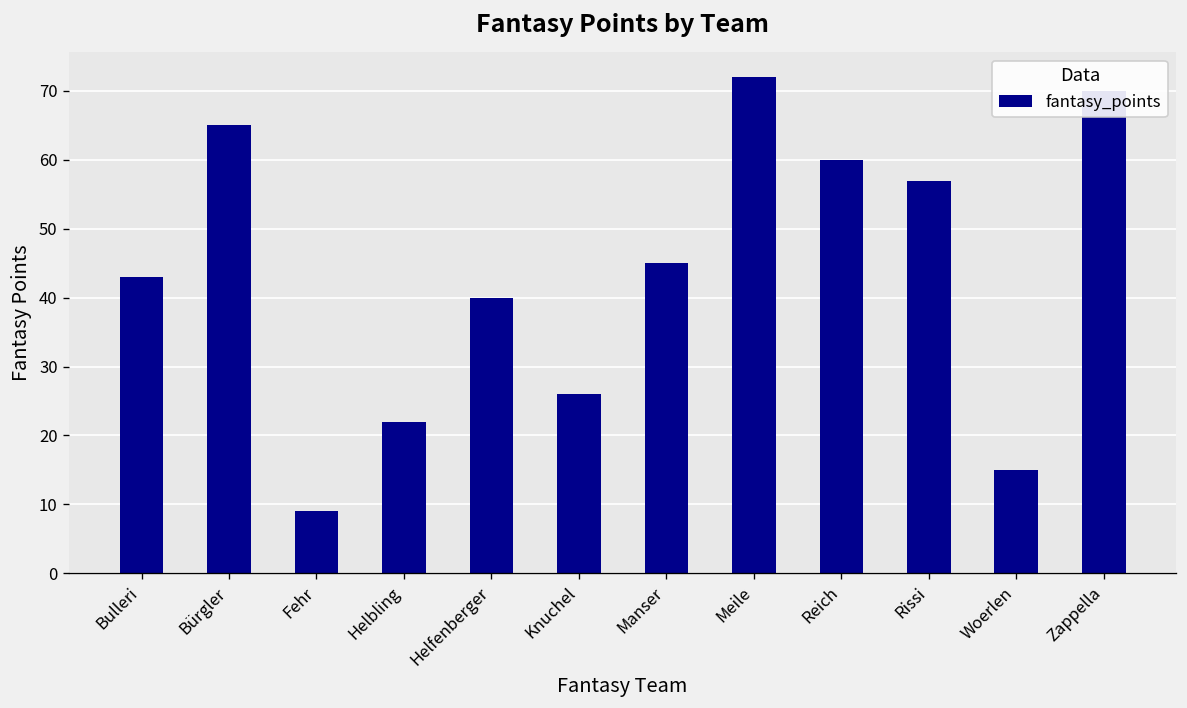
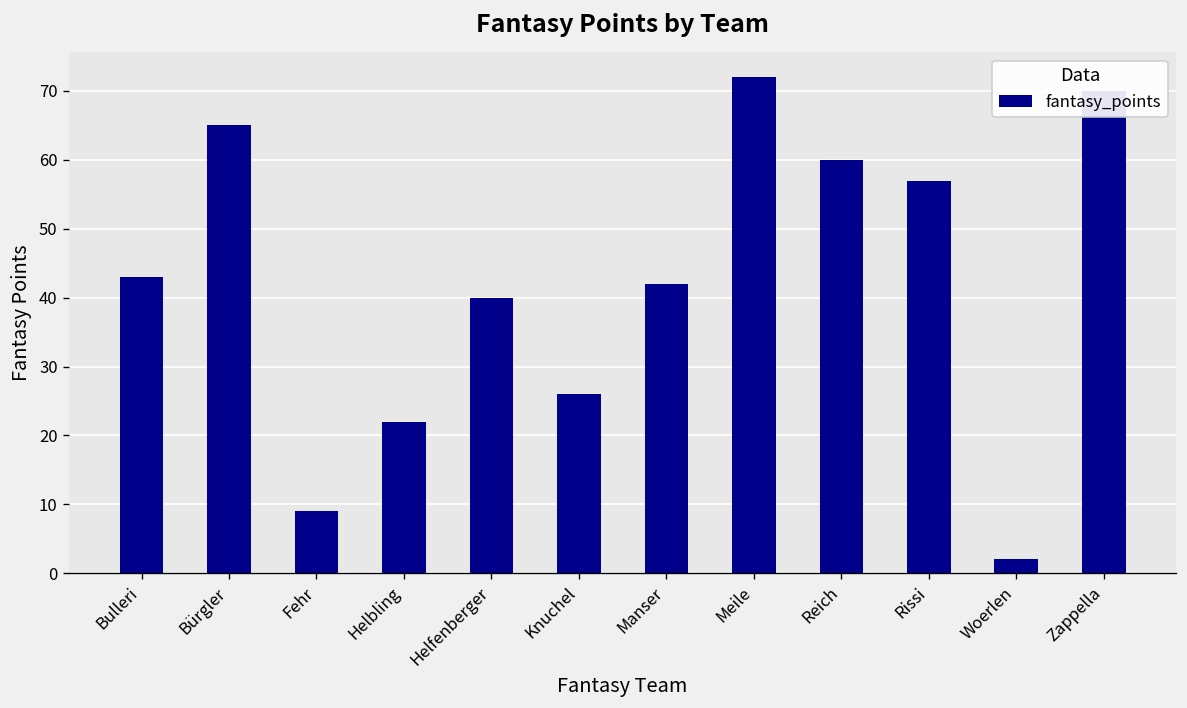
Manser: 45 -> 42
Woerlen: 15 -> 2
